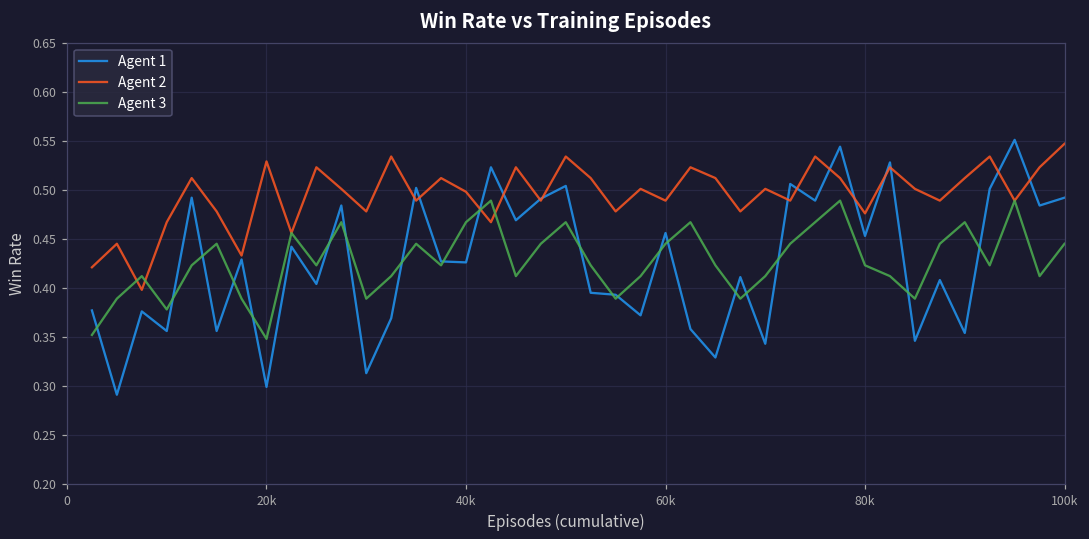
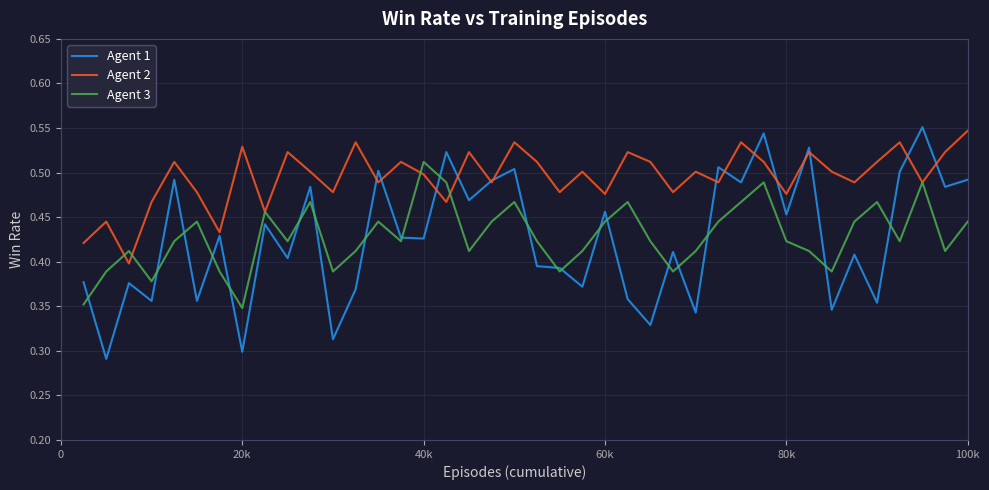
Agent 3, 40k: 0.47 -> 0.51
Agent 2, 60k: 0.49 -> 0.48
